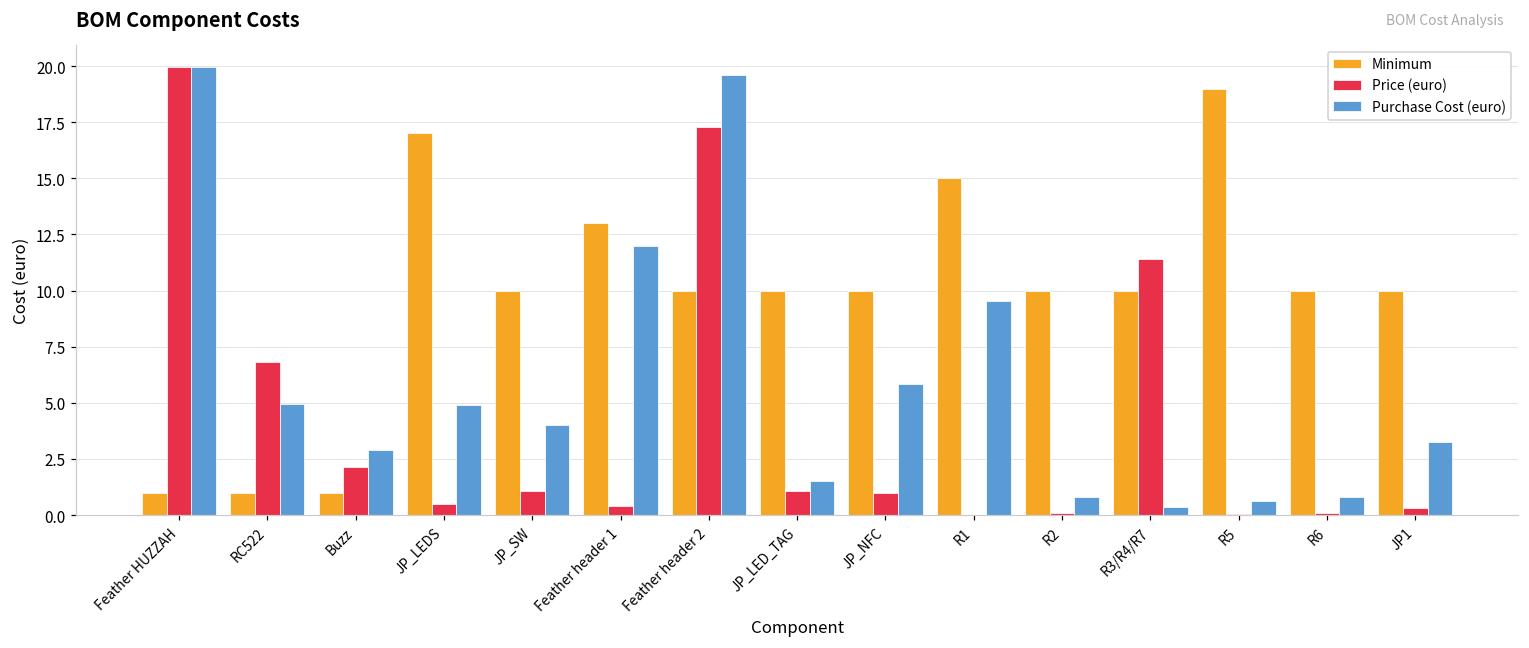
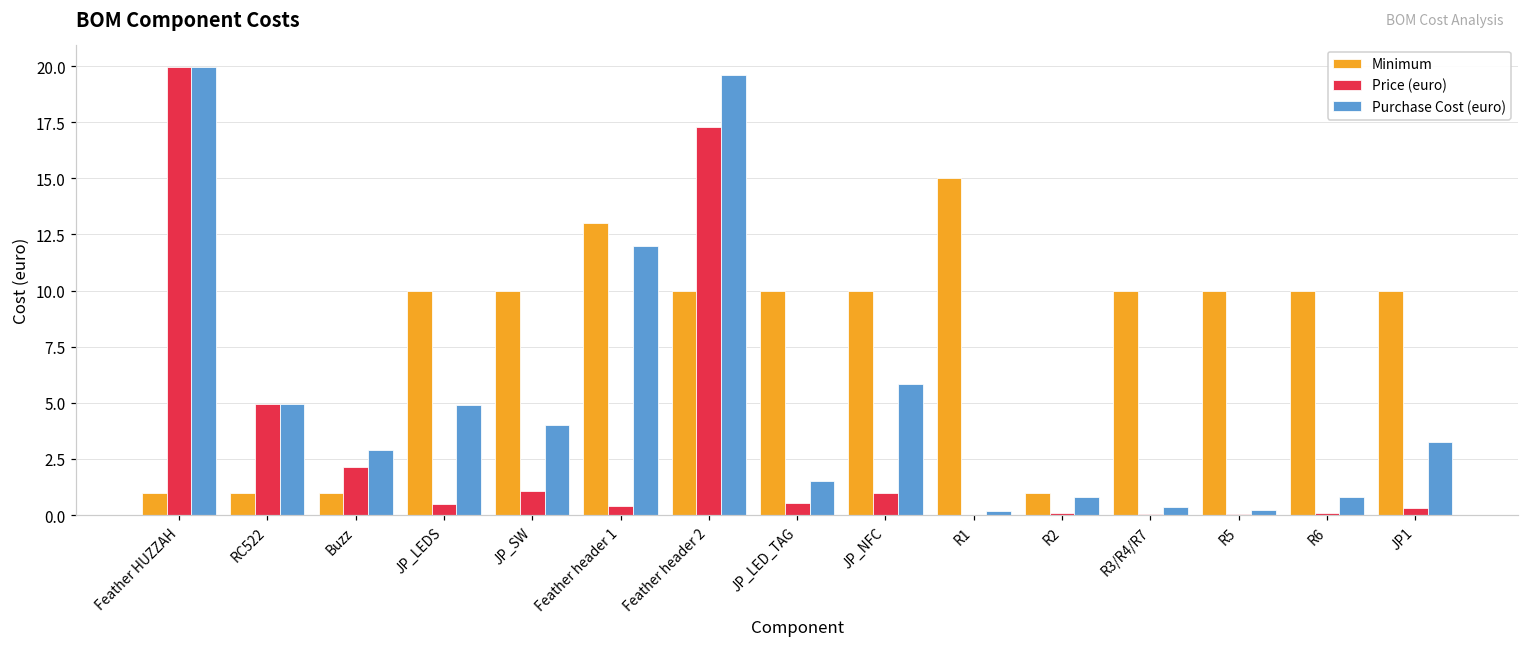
Price (euro), RC522: 6.8 -> 5.0
Minimum, JP_LEDS: 17 -> 10
Price (euro), JP_LED_TAG: 1.1 -> 0.5
Purchase Cost (euro), R1: 9.5 -> 0.2
Minimum, R2: 10 -> 1
Price (euro), R3/R4/R7: 11.4 -> 0.0
Minimum, R5: 19 -> 10
Purchase Cost (euro), R5: 0.6 -> 0.2
